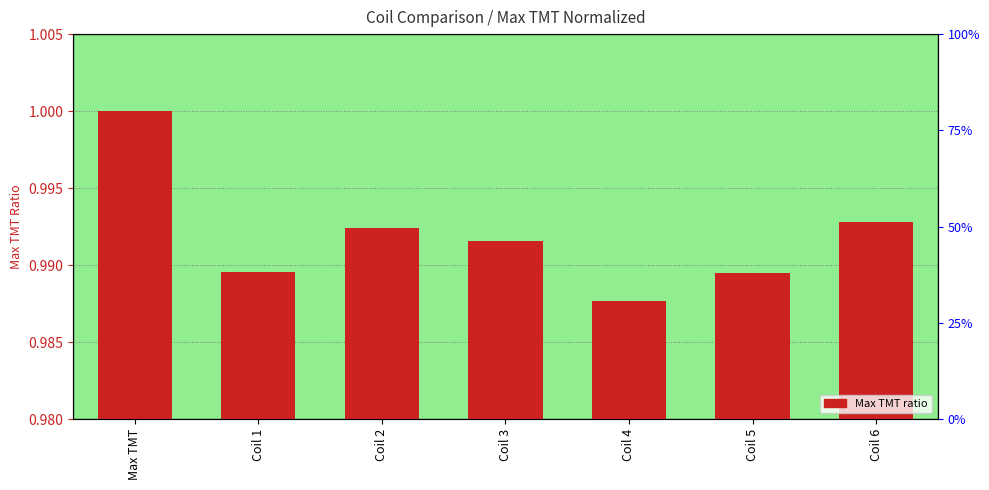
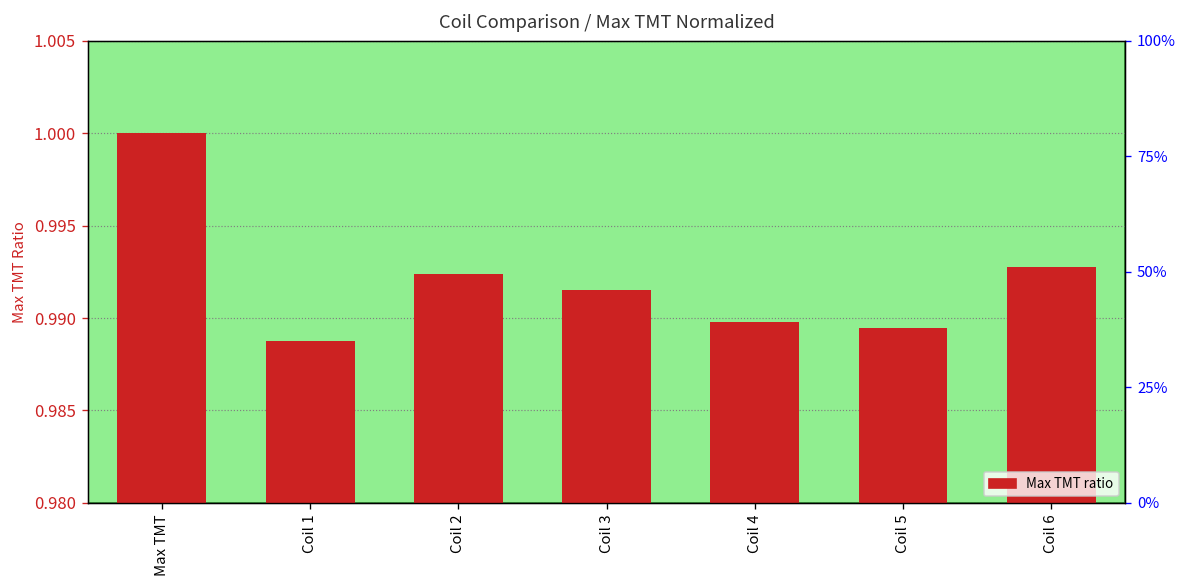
Coil 1: 0.9896 -> 0.9887
Coil 4: 0.9876 -> 0.9898
